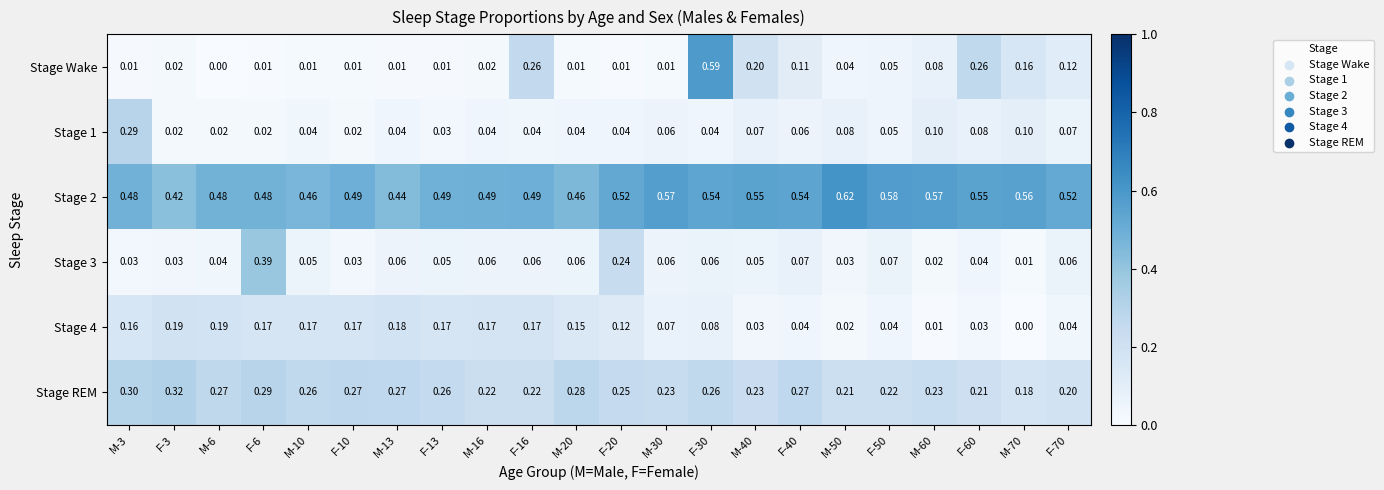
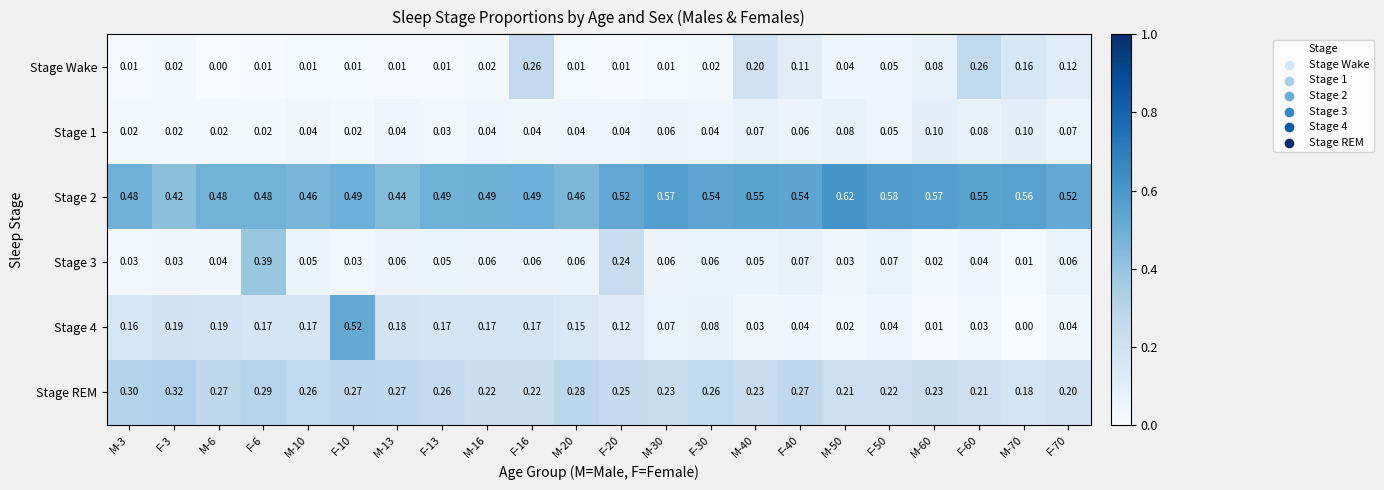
Stage Wake, F-30: 0.59 -> 0.02
Stage 1, M-3: 0.29 -> 0.02
Stage 4, F-10: 0.17 -> 0.52
